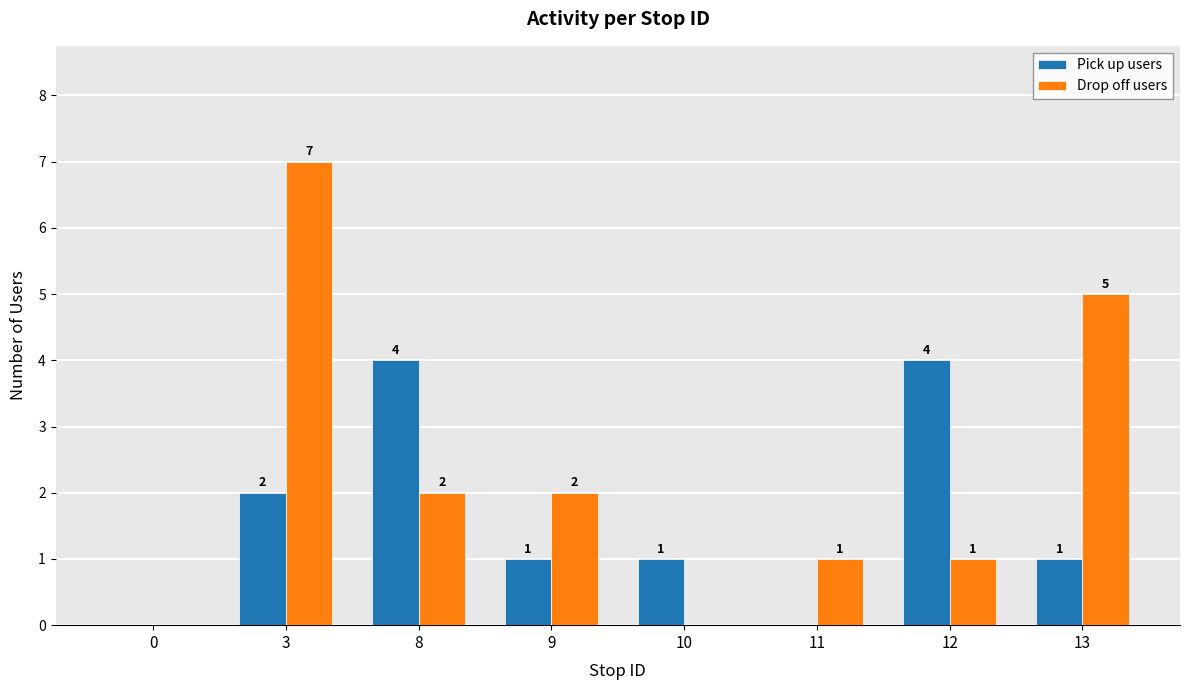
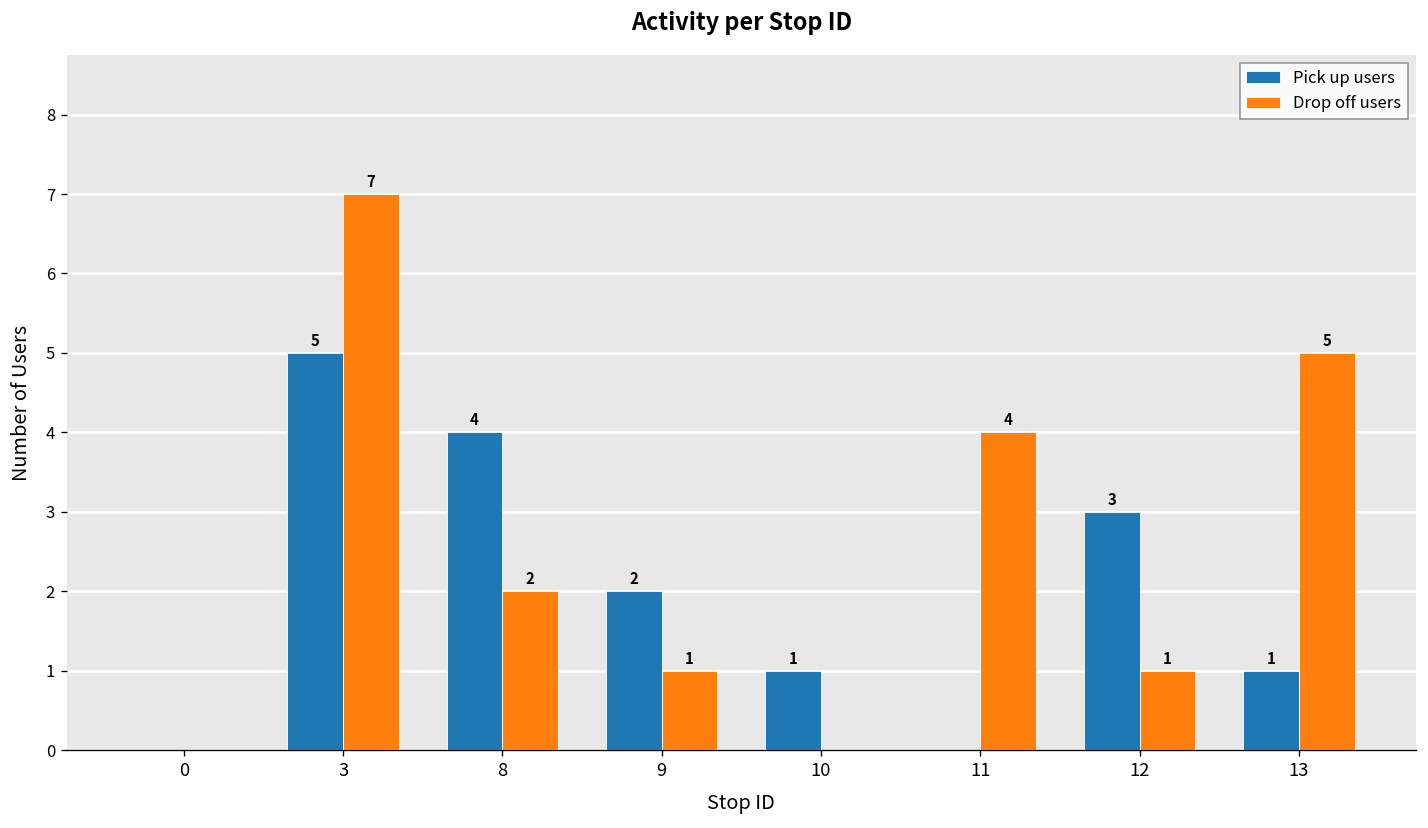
Pick up users, 3: 2 -> 5
Pick up users, 9: 1 -> 2
Drop off users, 9: 2 -> 1
Drop off users, 11: 1 -> 4
Pick up users, 12: 4 -> 3
